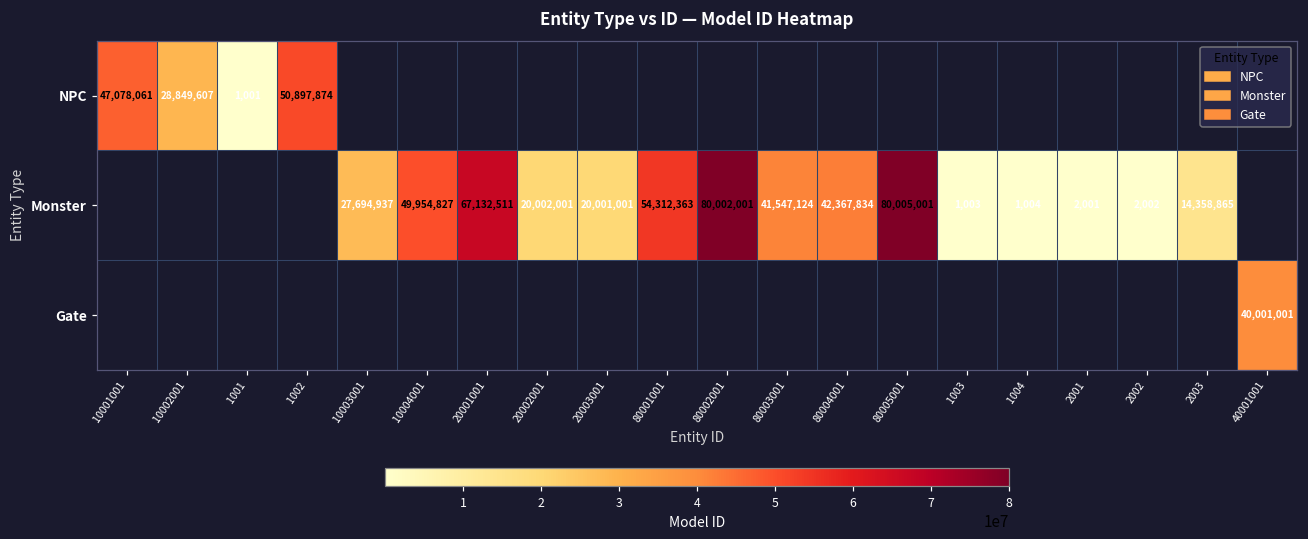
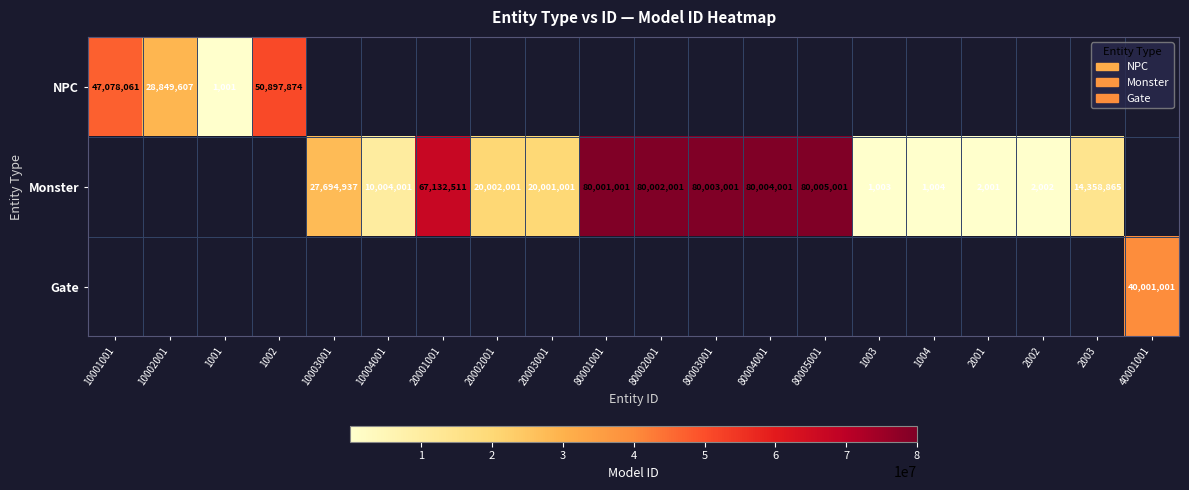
Monster, 10004001: 49,954,827 -> 10,004,001
Monster, 80001001: 54,312,363 -> 80,001,001
Monster, 80003001: 41,547,124 -> 80,003,001
Monster, 80004001: 42,367,834 -> 80,004,001
